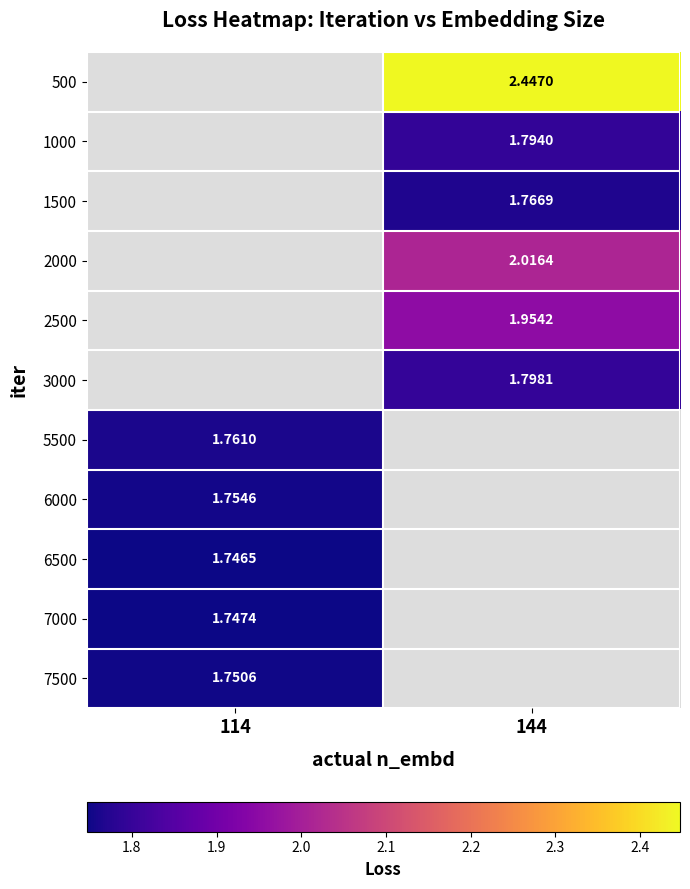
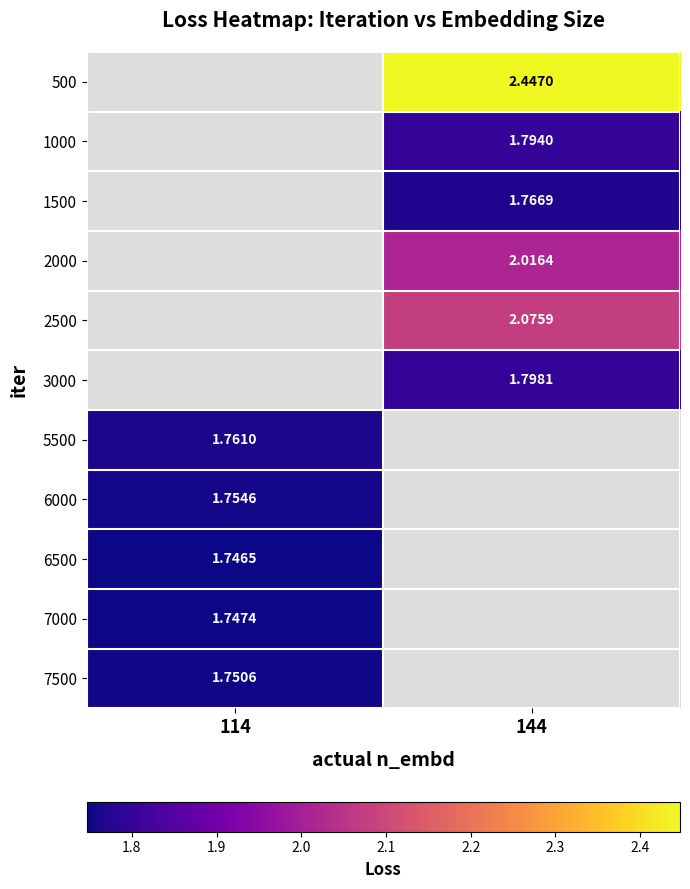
2500, 144: 1.9542 -> 2.0759
